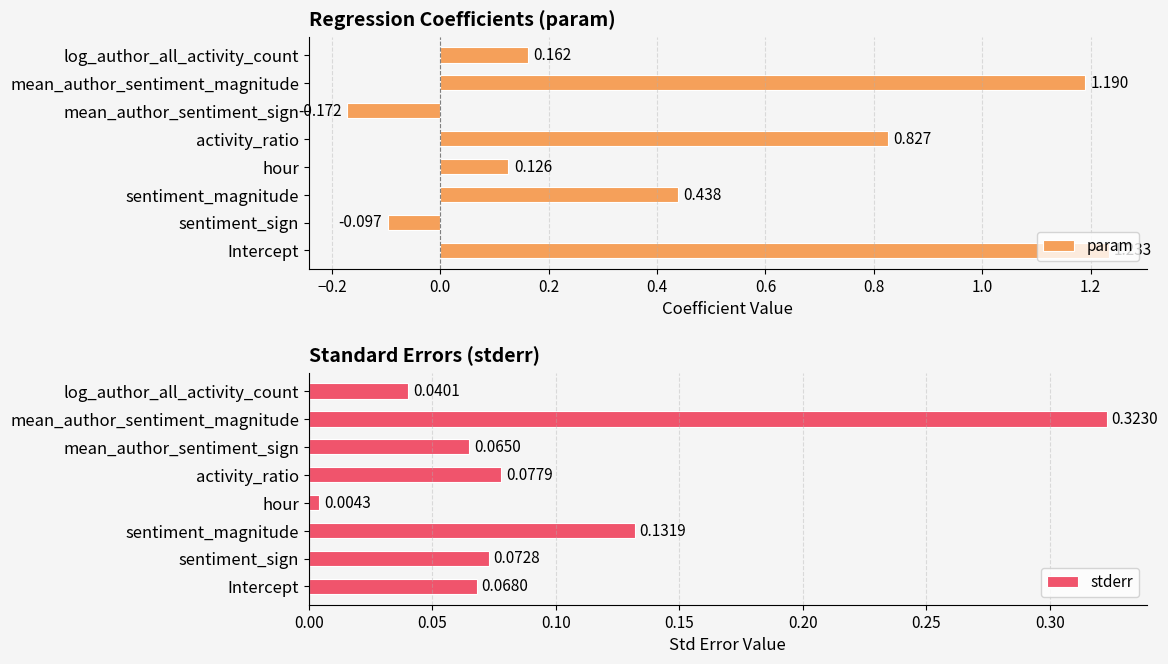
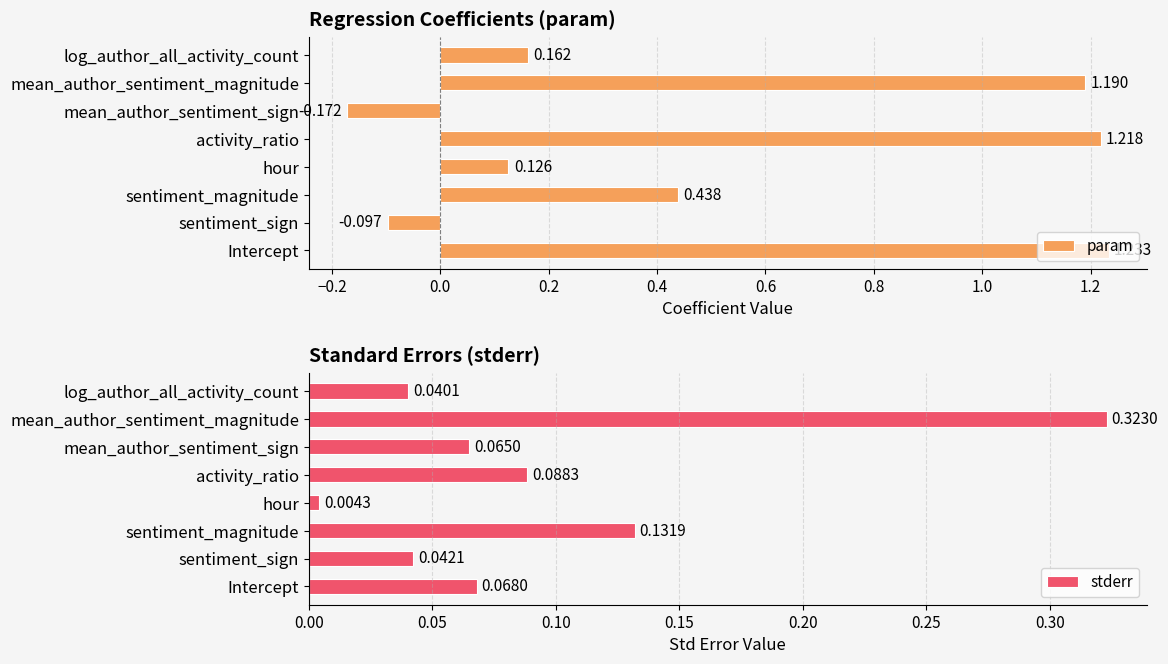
Regression Coefficients (param), activity_ratio: 0.827 -> 1.218
Standard Errors (stderr), activity_ratio: 0.0779 -> 0.0883
Standard Errors (stderr), sentiment_sign: 0.0728 -> 0.0421
